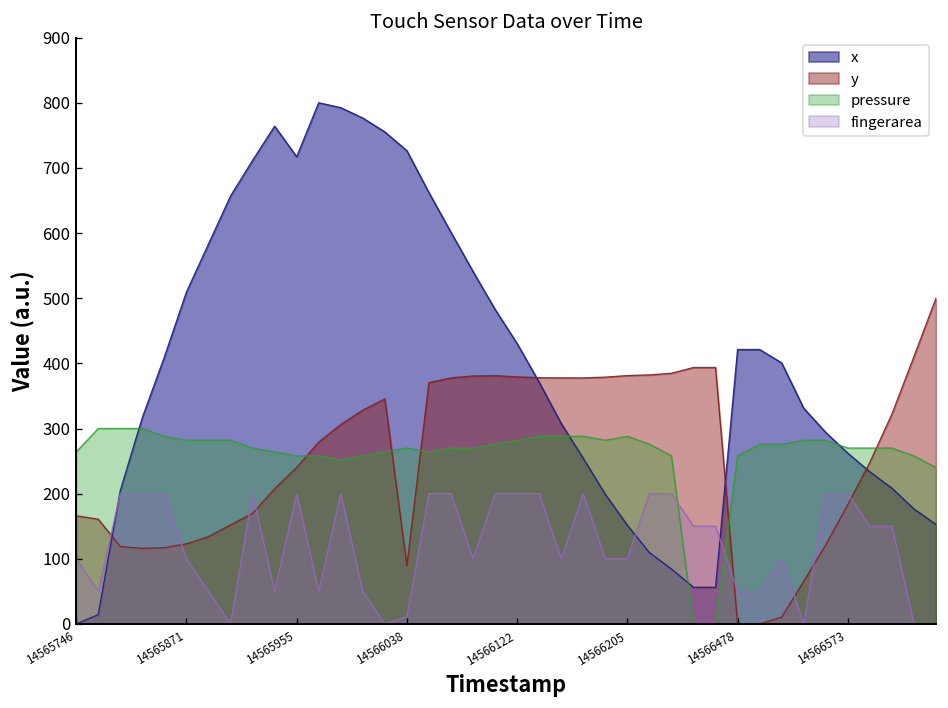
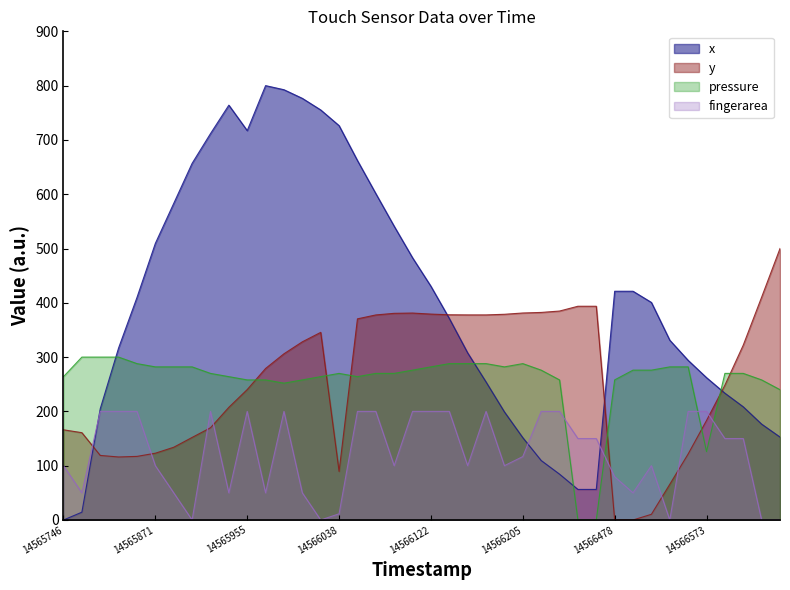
fingerarea, 14566205: 100 -> 120
fingerarea, 14566478: 50 -> 80
pressure, 14566573: 270 -> 130
